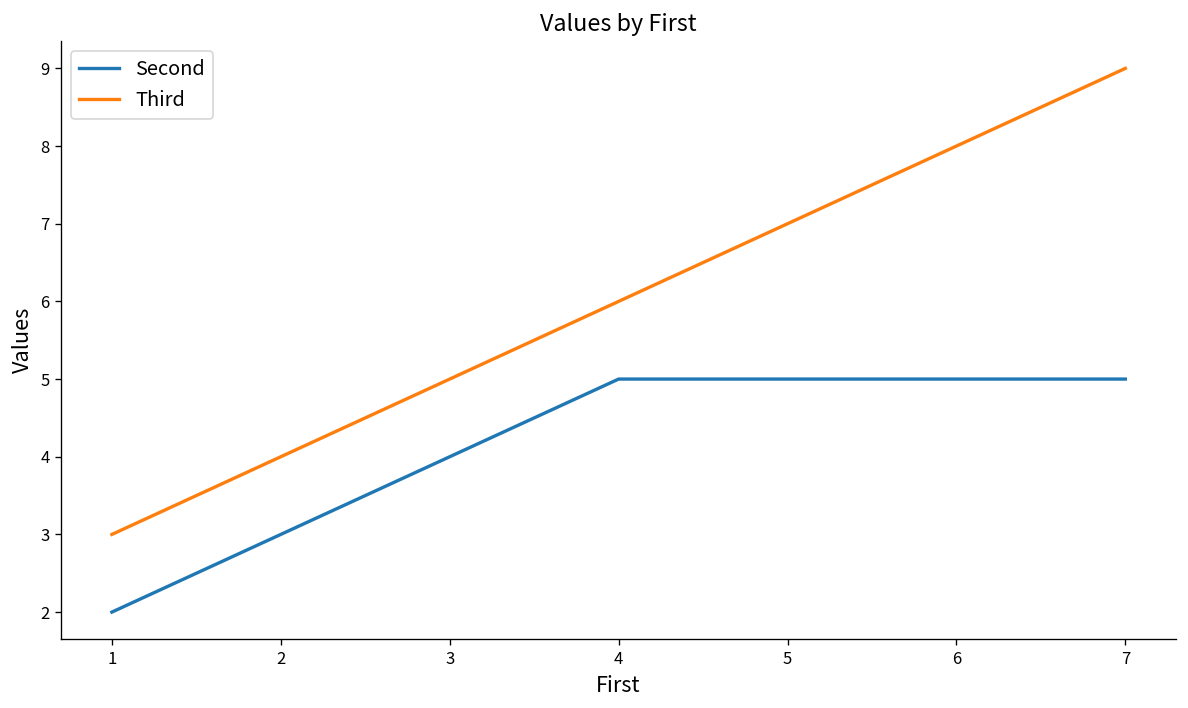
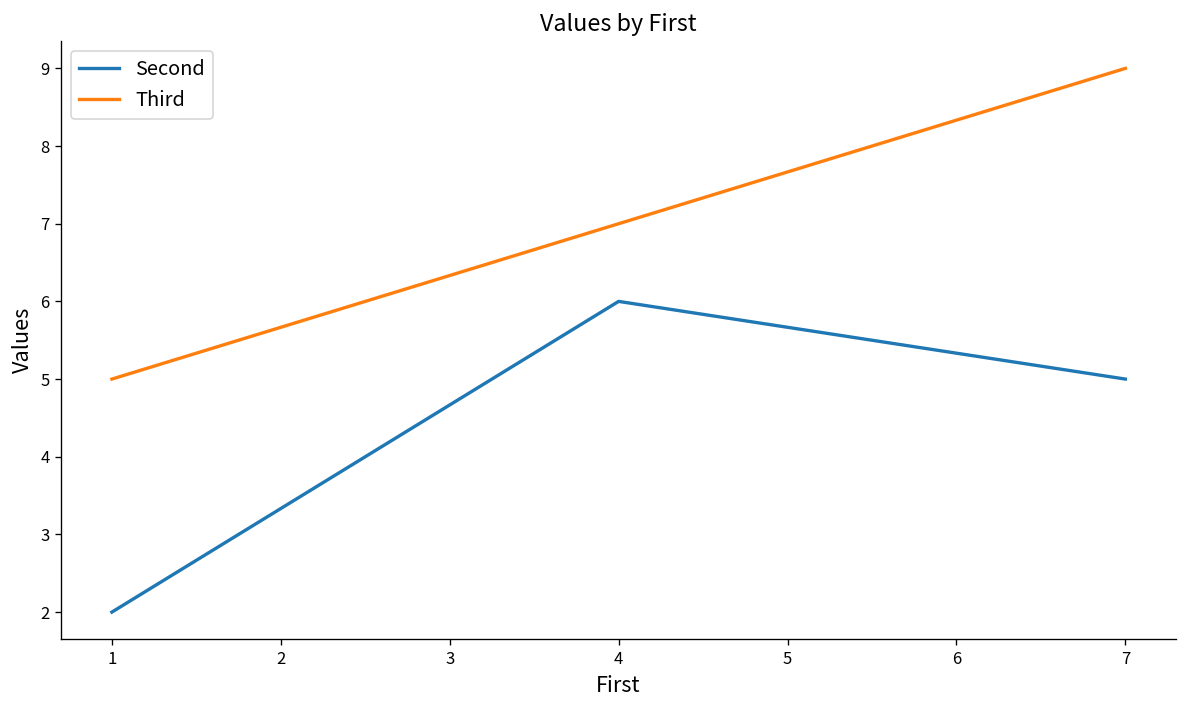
Third, 1: 3 -> 5
Second, 4: 5 -> 6
